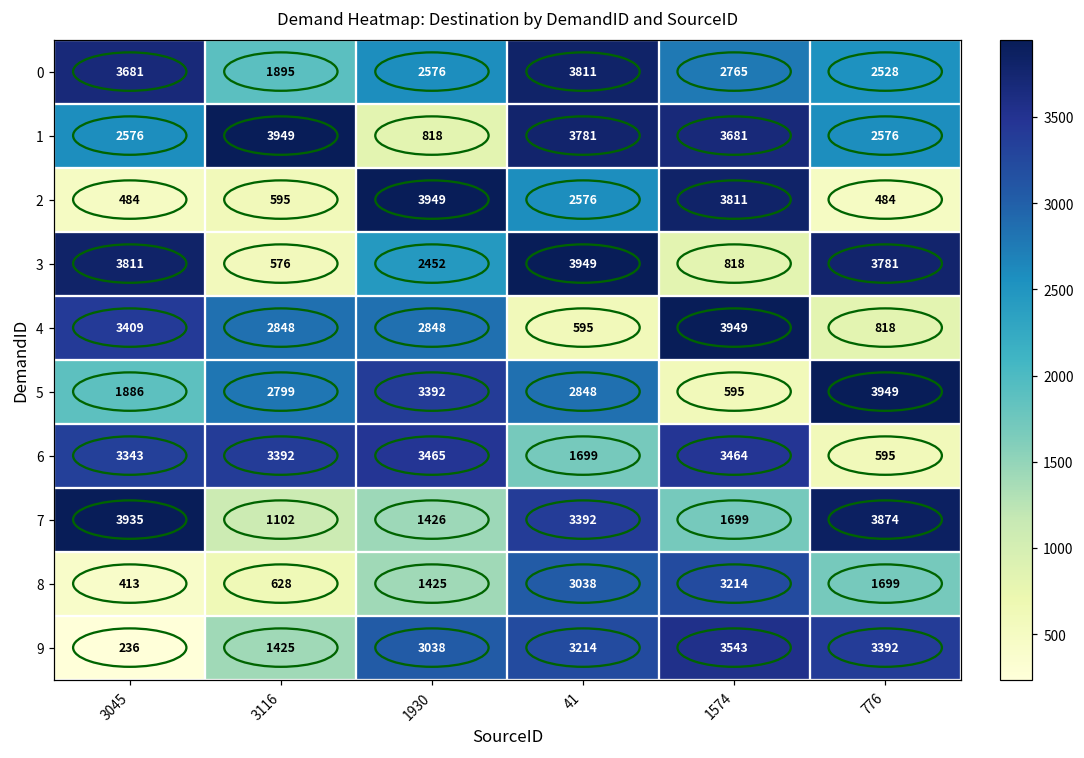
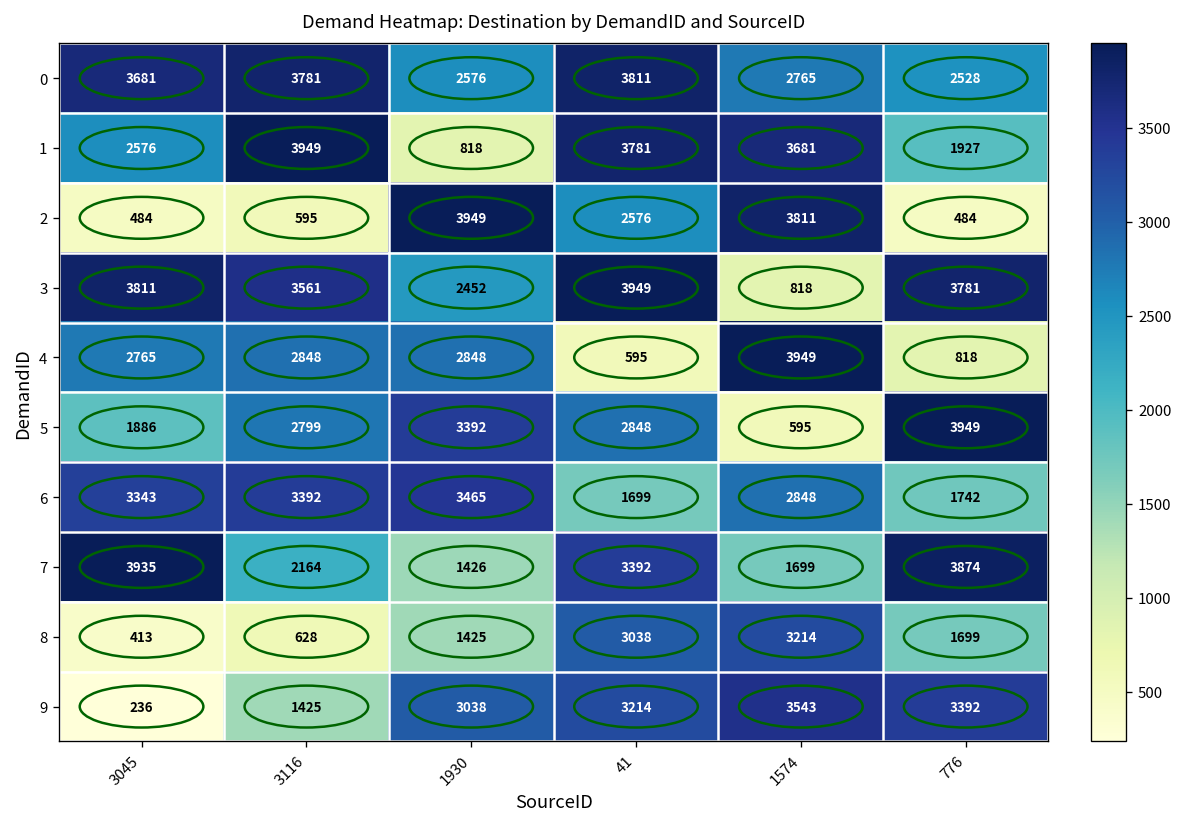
0, 3116: 1895 -> 3781
1, 776: 2576 -> 1927
3, 3116: 576 -> 3561
4, 3045: 3409 -> 2765
6, 1574: 3464 -> 2848
6, 776: 595 -> 1742
7, 3116: 1102 -> 2164
